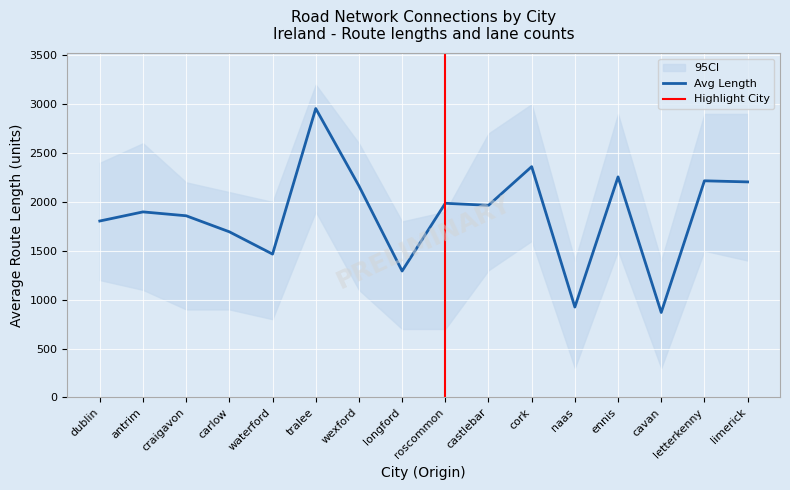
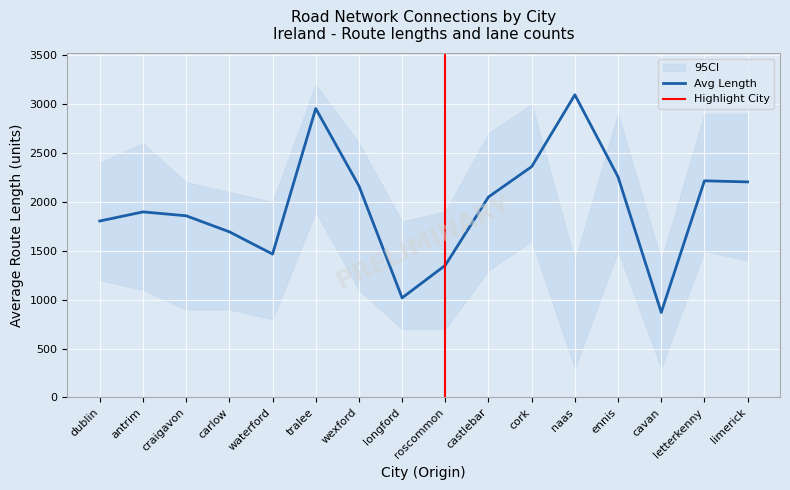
Avg Length, longford: 1300 -> 1000
Avg Length, roscommon: 2000 -> 1400
Avg Length, castlebar: 2000 -> 2100
Avg Length, naas: 900 -> 3100
